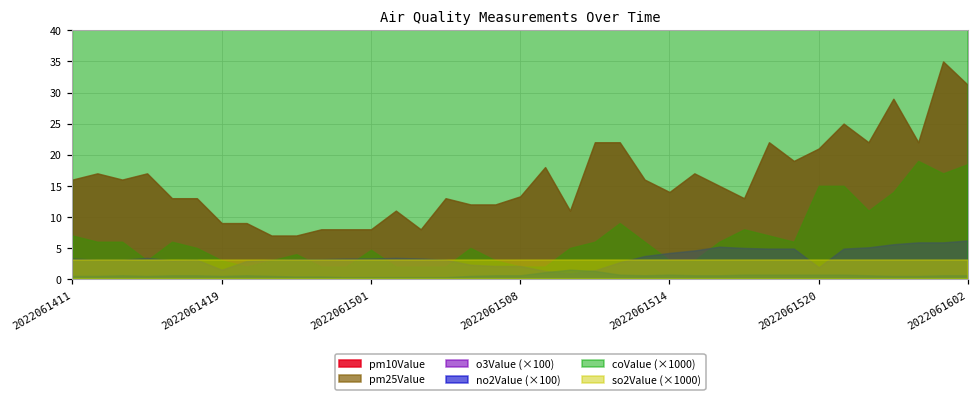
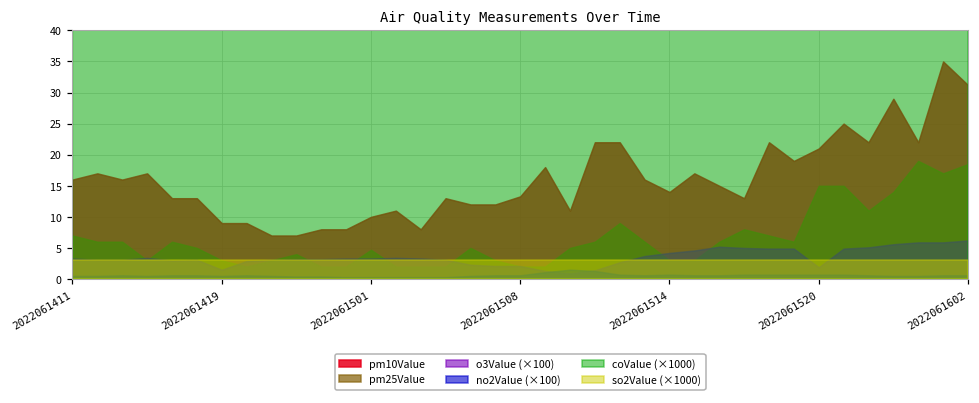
pm10Value, 2022061501: 8 -> 10
